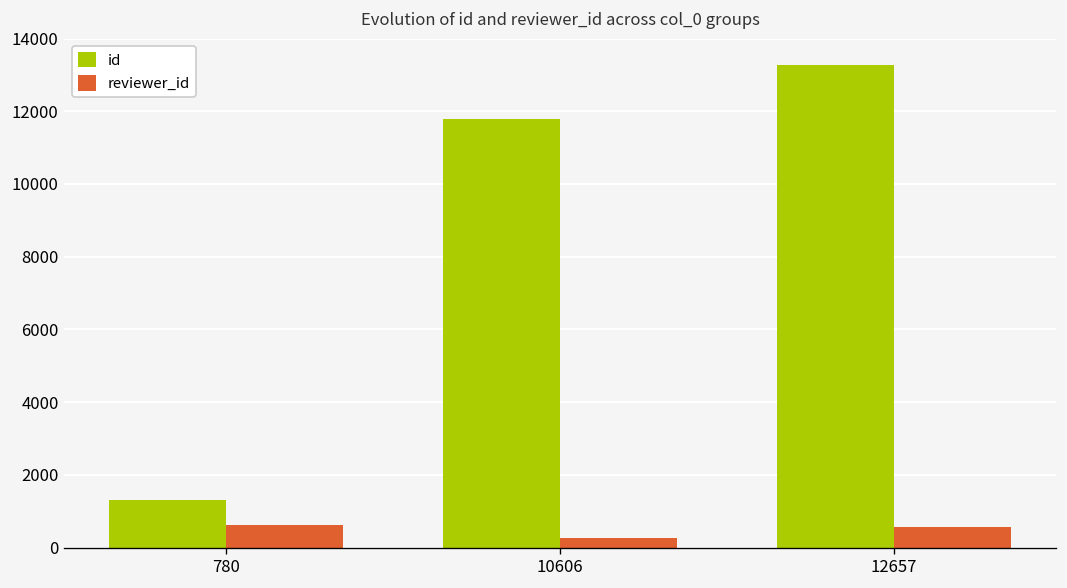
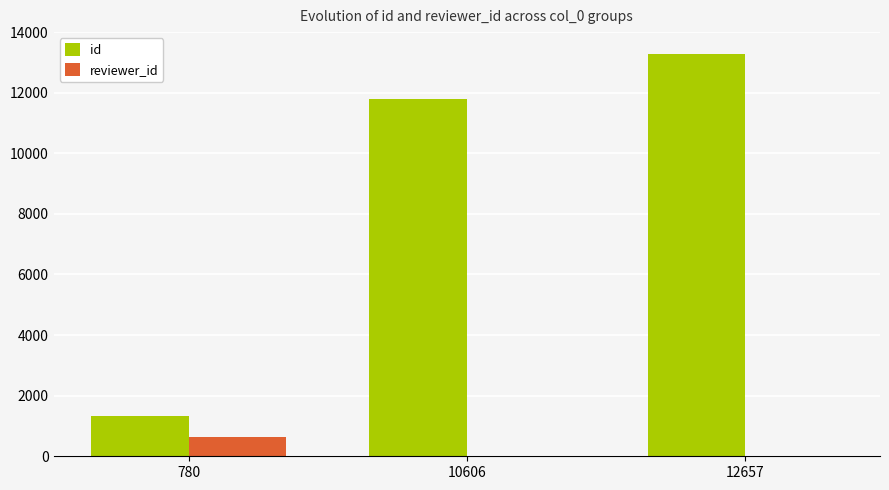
reviewer_id, 10606: 300 -> 0
reviewer_id, 12657: 600 -> 0
